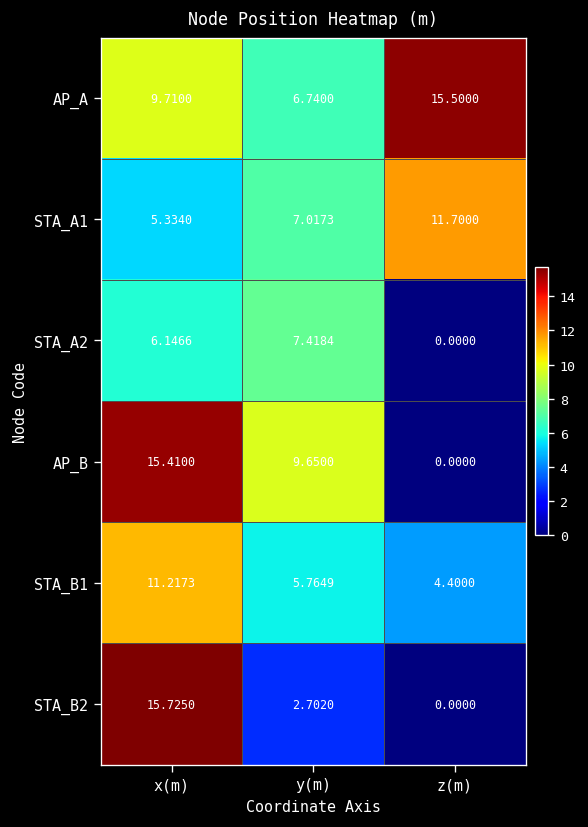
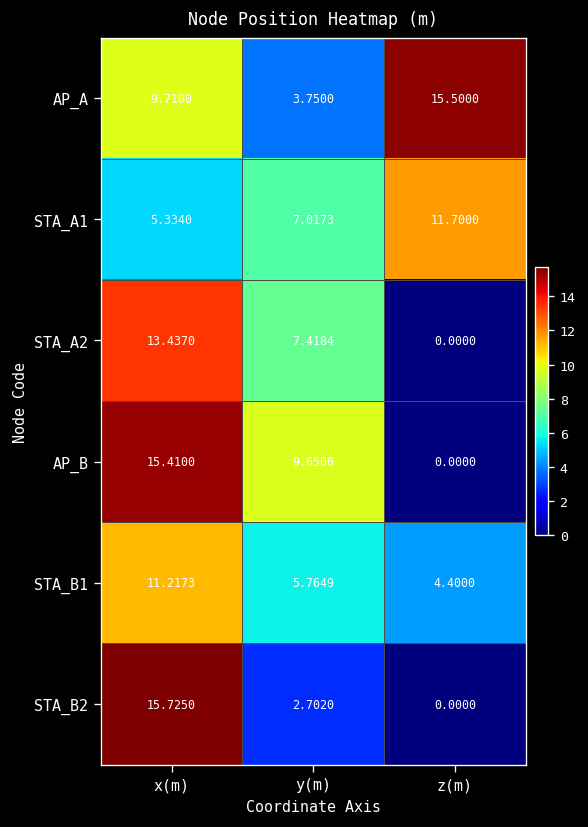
AP_A, y(m): 6.7400 -> 3.7500
STA_A2, x(m): 6.1466 -> 13.4370
